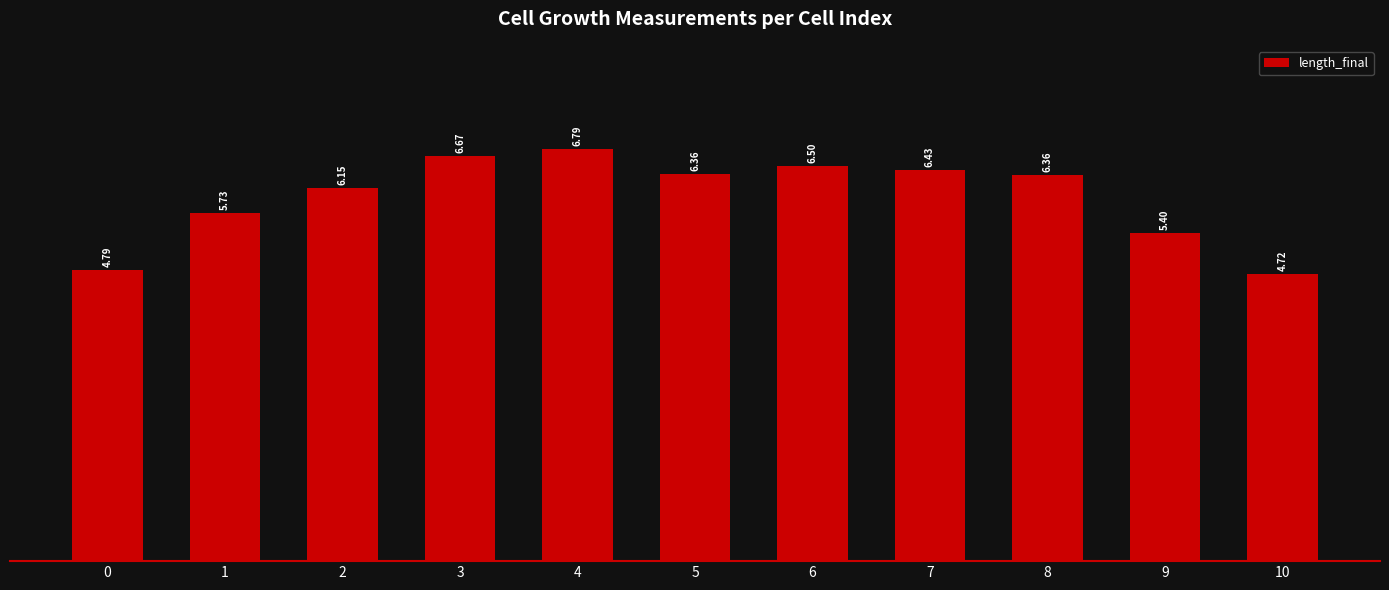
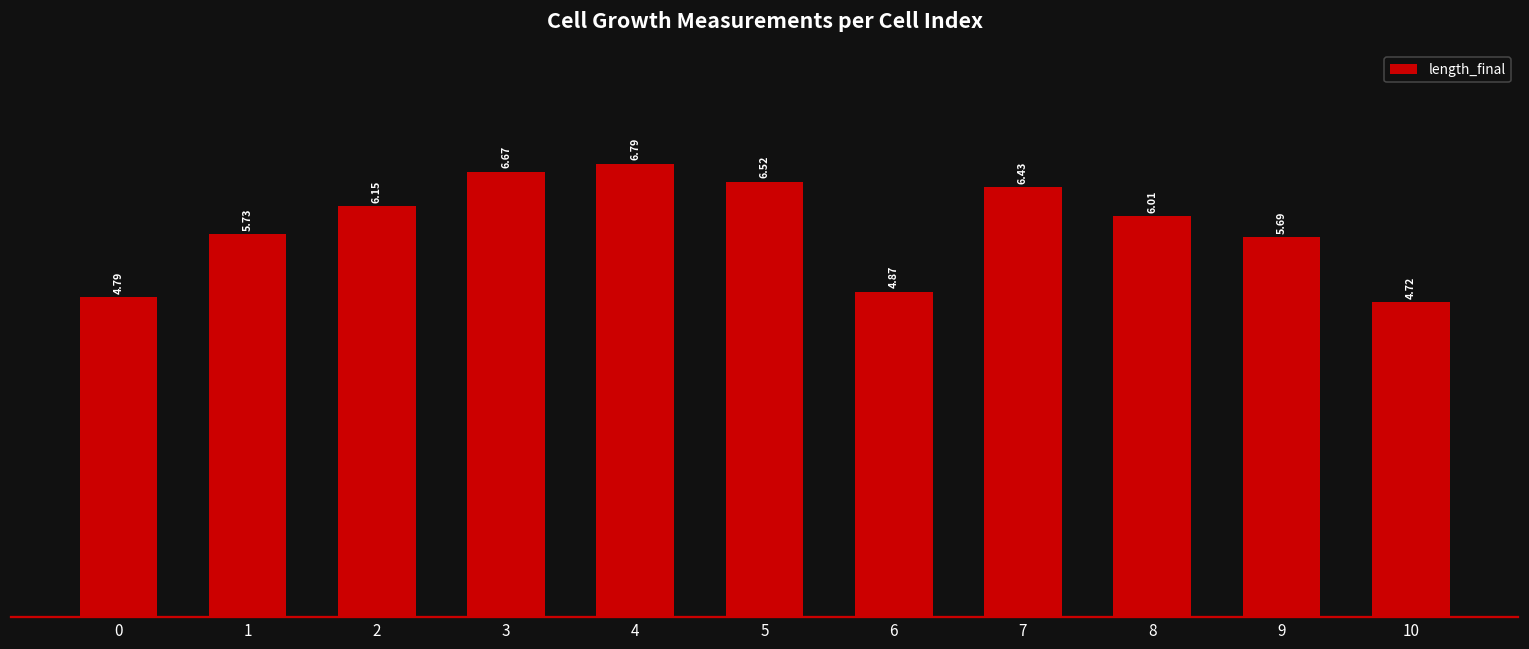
5: 6.36 -> 6.52
6: 6.50 -> 4.87
8: 6.36 -> 6.01
9: 5.40 -> 5.69
